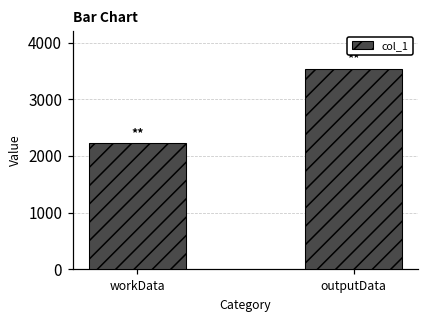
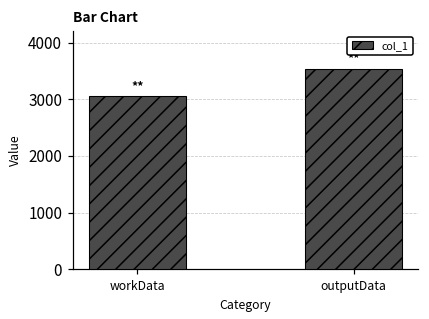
workData: 2200 -> 3100
